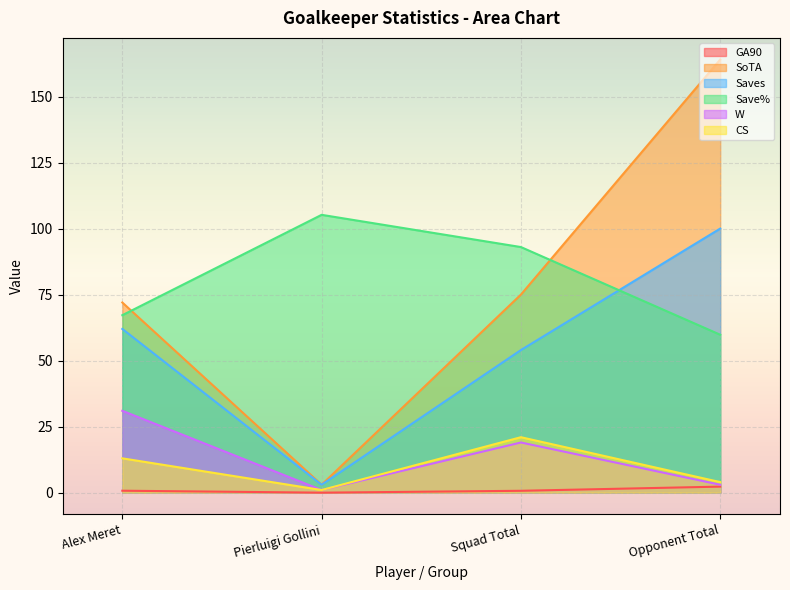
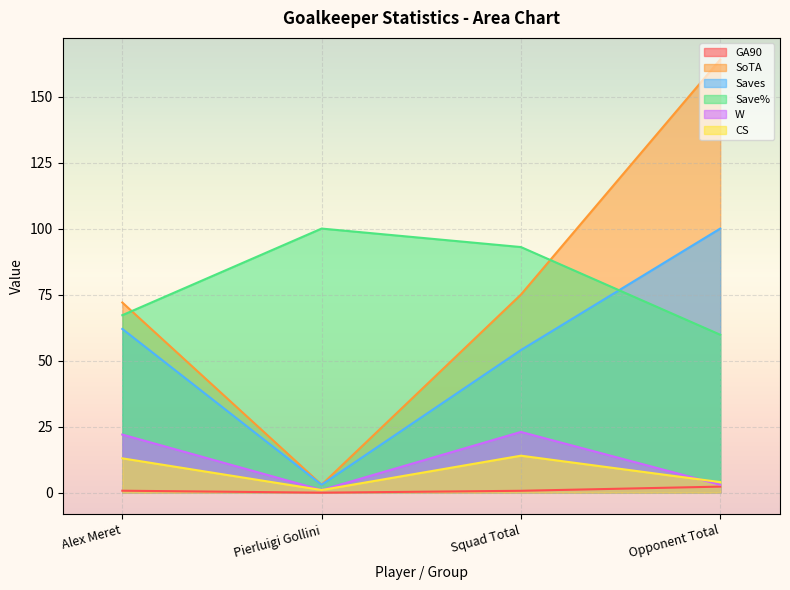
W, Alex Meret: 31 -> 22
Save%, Pierluigi Gollini: 105 -> 100
W, Squad Total: 19 -> 23
CS, Squad Total: 21 -> 14
